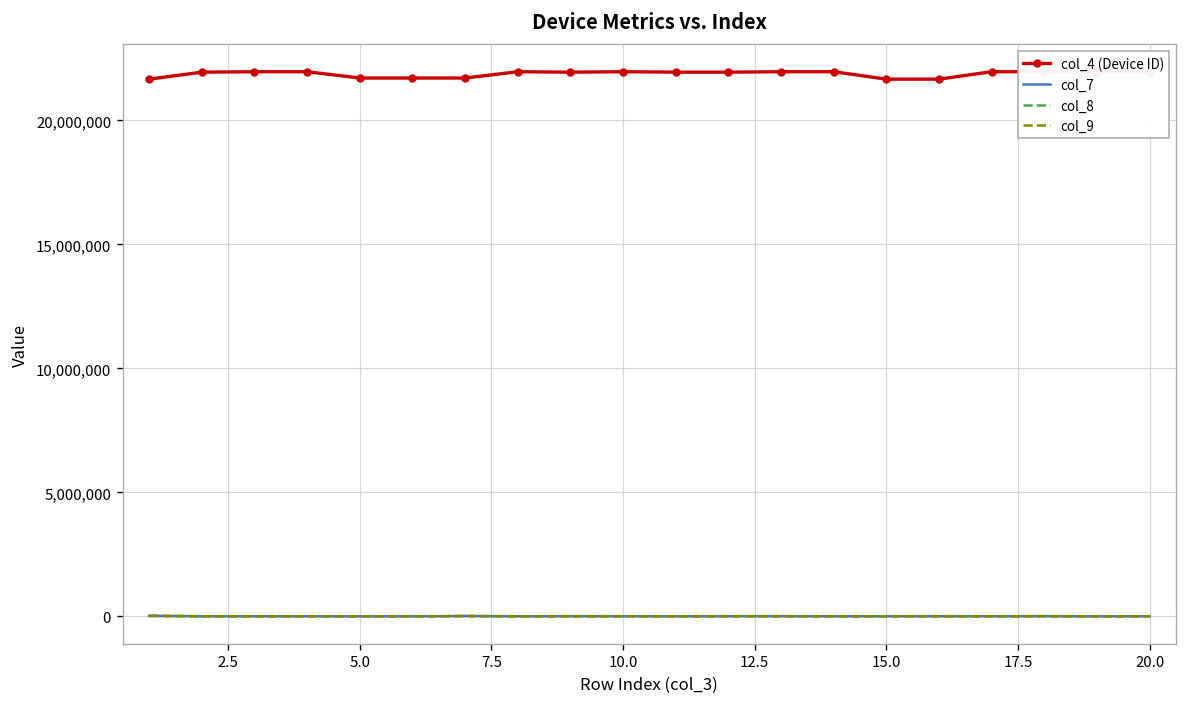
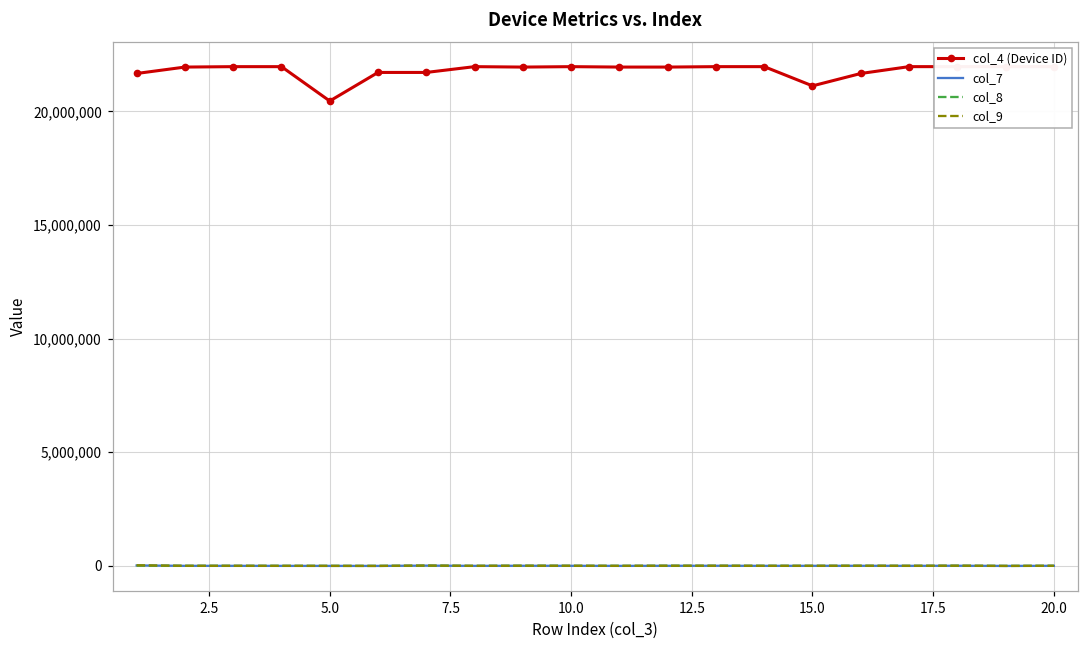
col_4 (Device ID), 5.0: 21,700,000 -> 20,500,000
col_4 (Device ID), 15.0: 21,700,000 -> 21,100,000
